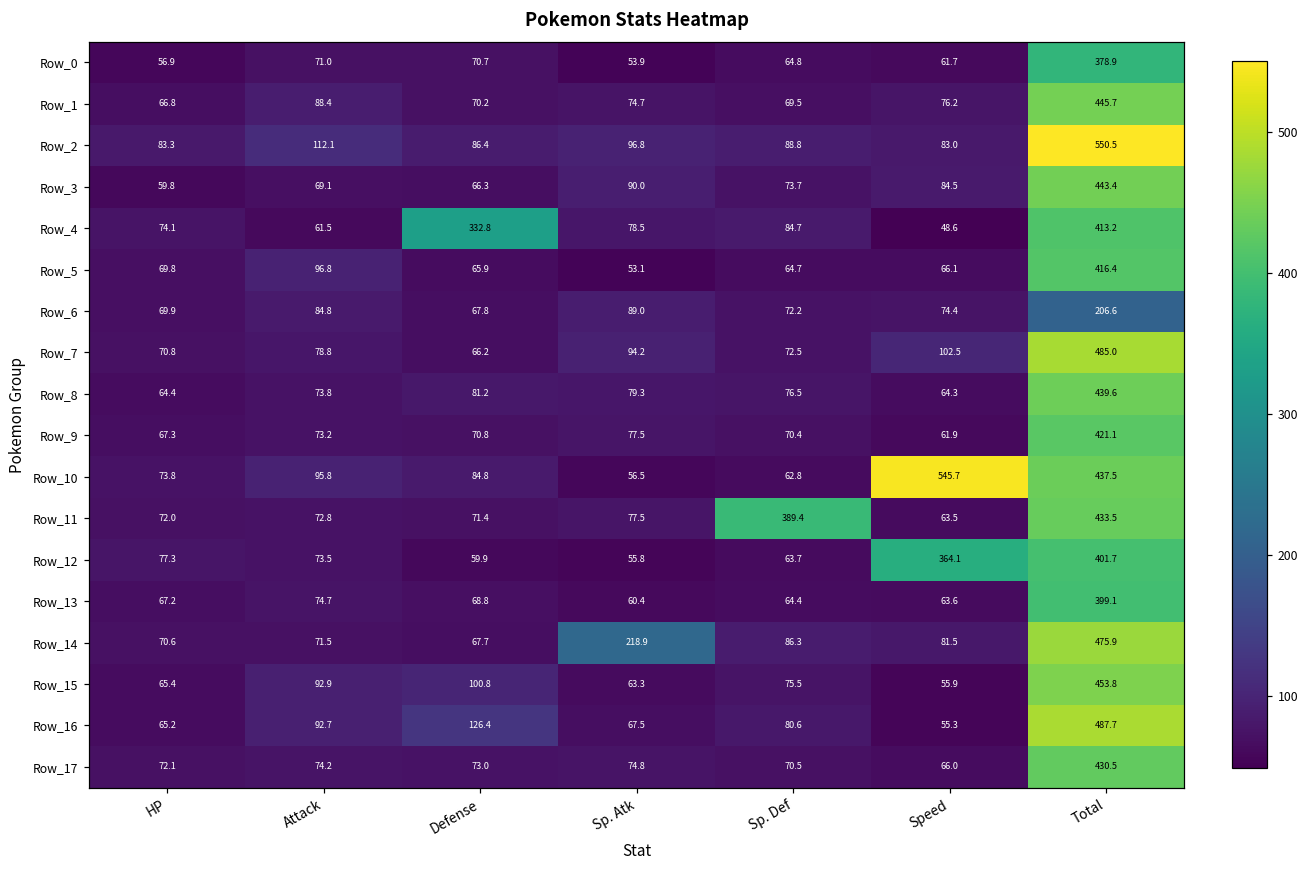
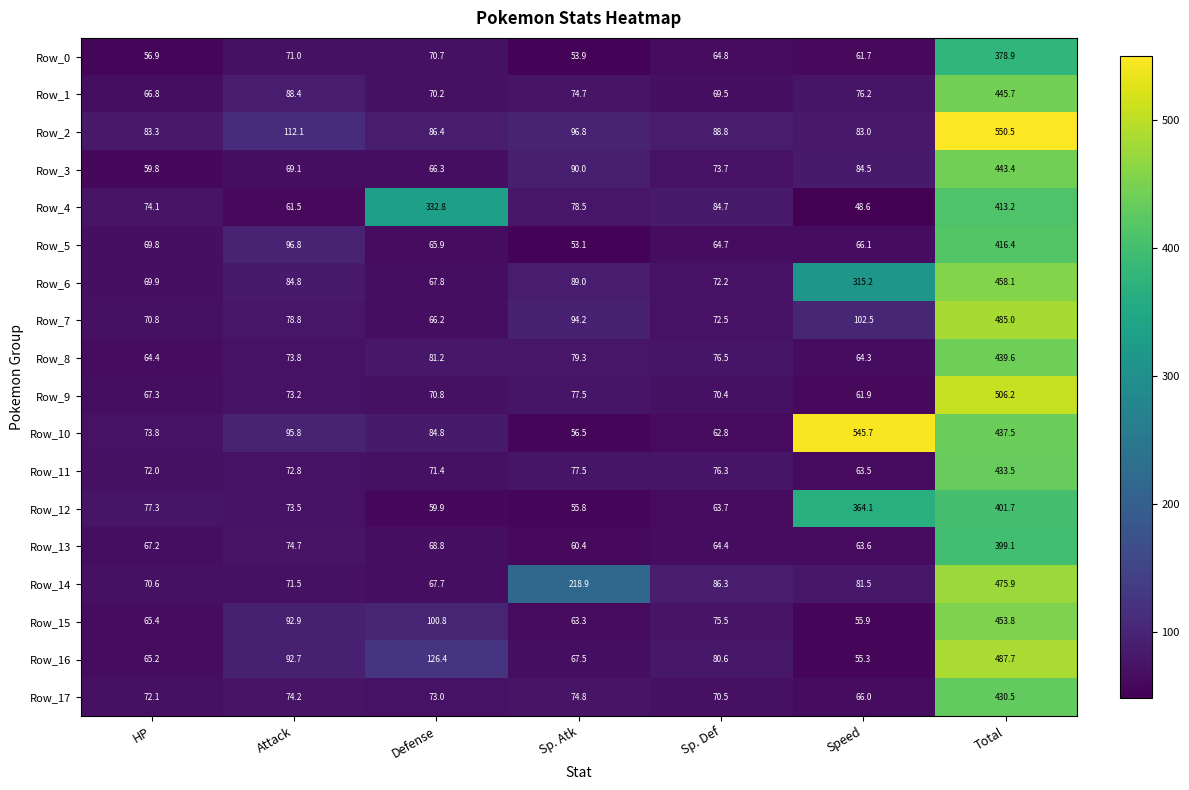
Row_6, Speed: 74.4 -> 315.2
Row_6, Total: 206.6 -> 458.1
Row_9, Total: 421.1 -> 506.2
Row_11, Sp. Def: 389.4 -> 76.3
